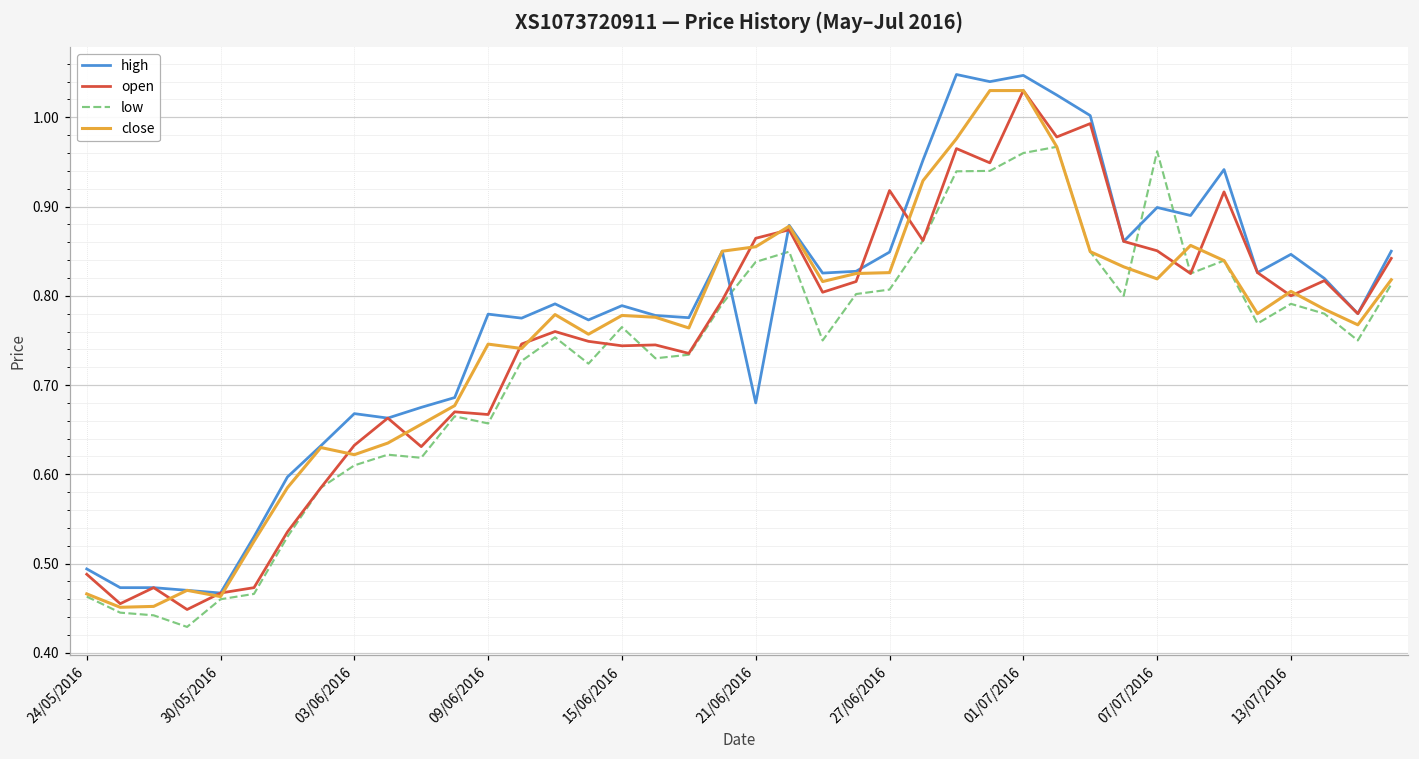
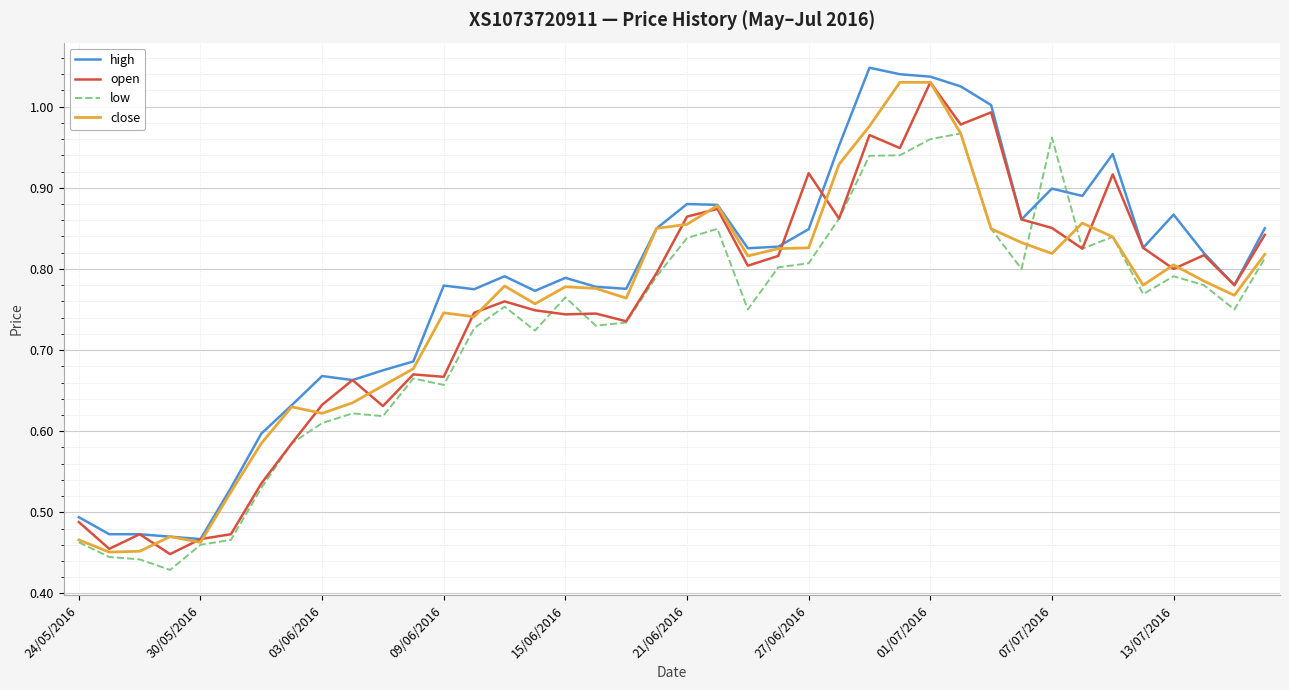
high, 21/06/2016: 0.68 -> 0.88
high, 01/07/2016: 1.05 -> 1.04
high, 13/07/2016: 0.85 -> 0.87
